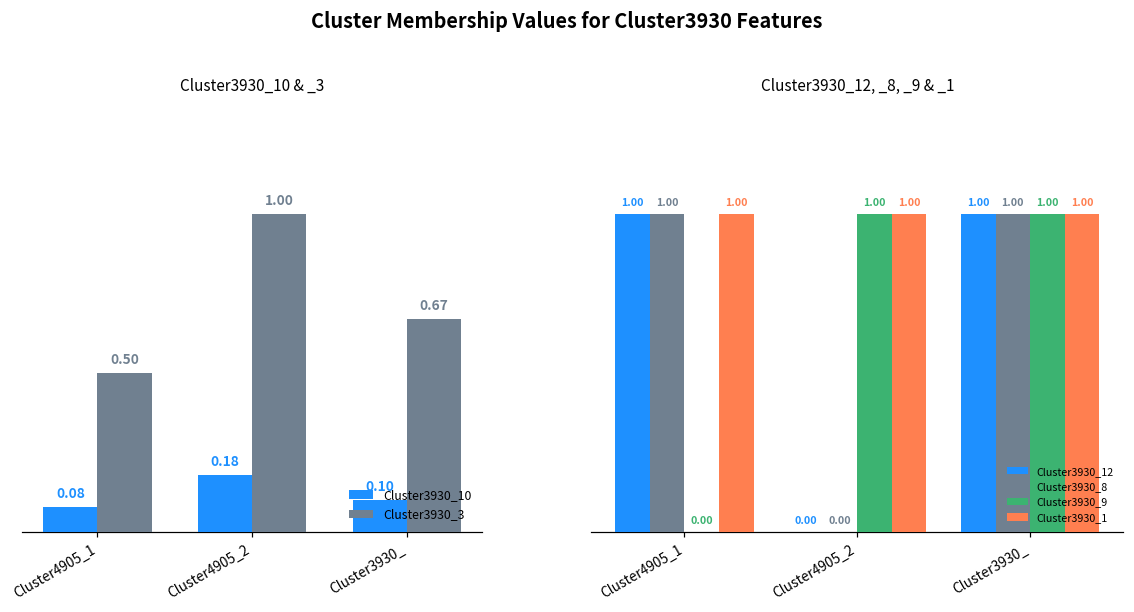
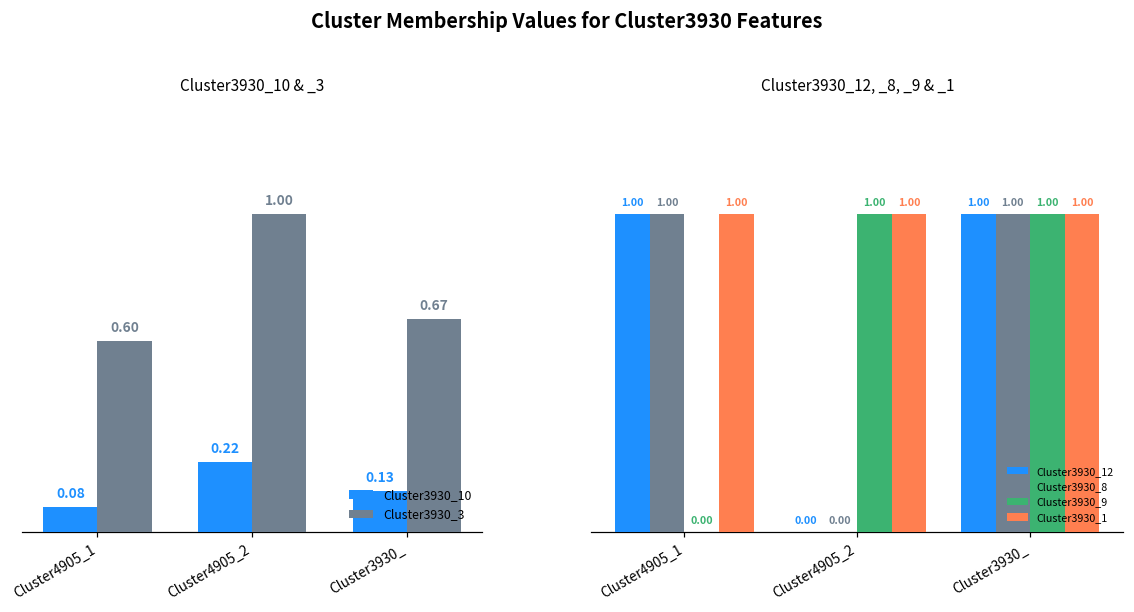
Cluster3930_10 & _3, Cluster3930_3, Cluster4905_1: 0.50 -> 0.60
Cluster3930_10 & _3, Cluster3930_10, Cluster4905_2: 0.18 -> 0.22
Cluster3930_10 & _3, Cluster3930_10, Cluster3930_: 0.10 -> 0.13
